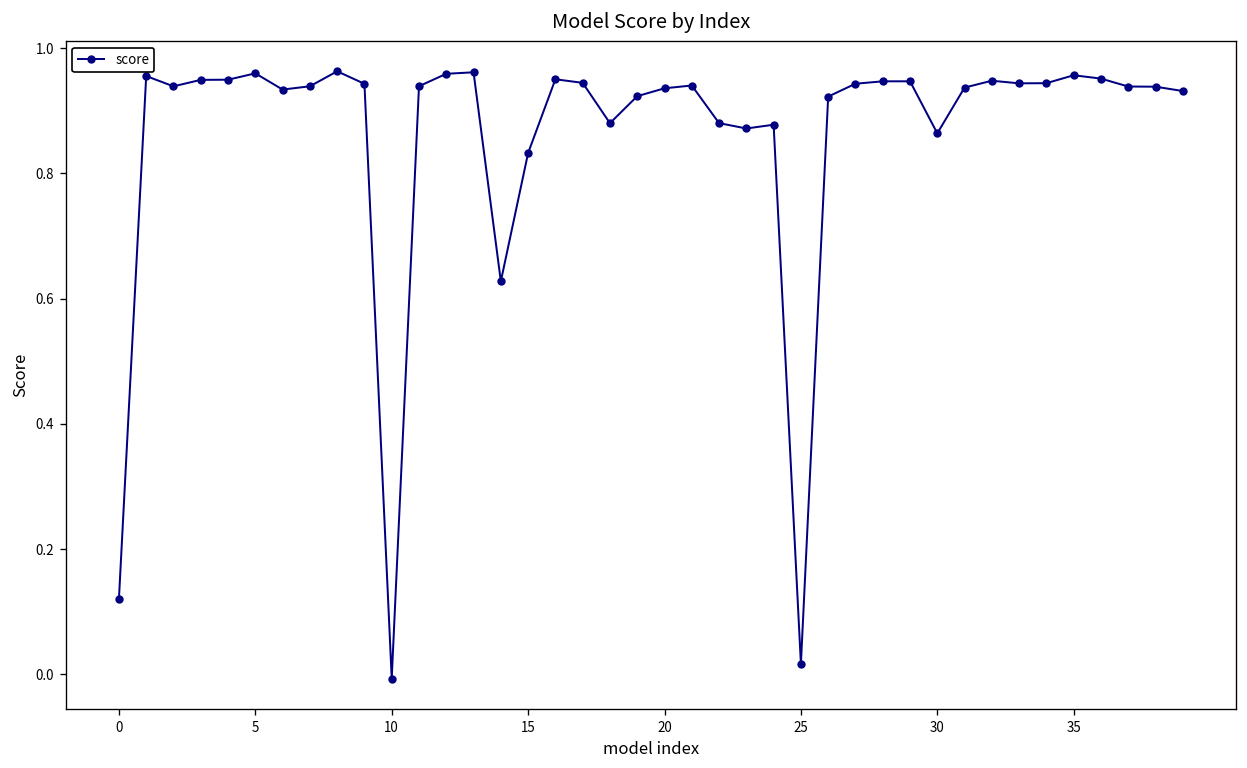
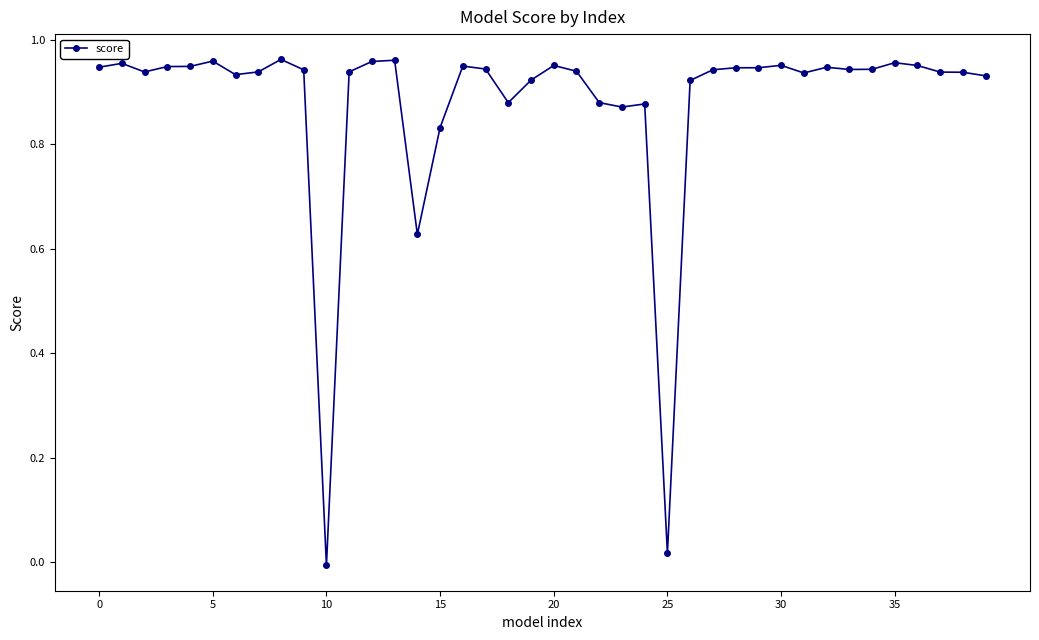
0: 0.12 -> 0.95
20: 0.94 -> 0.95
30: 0.86 -> 0.95
